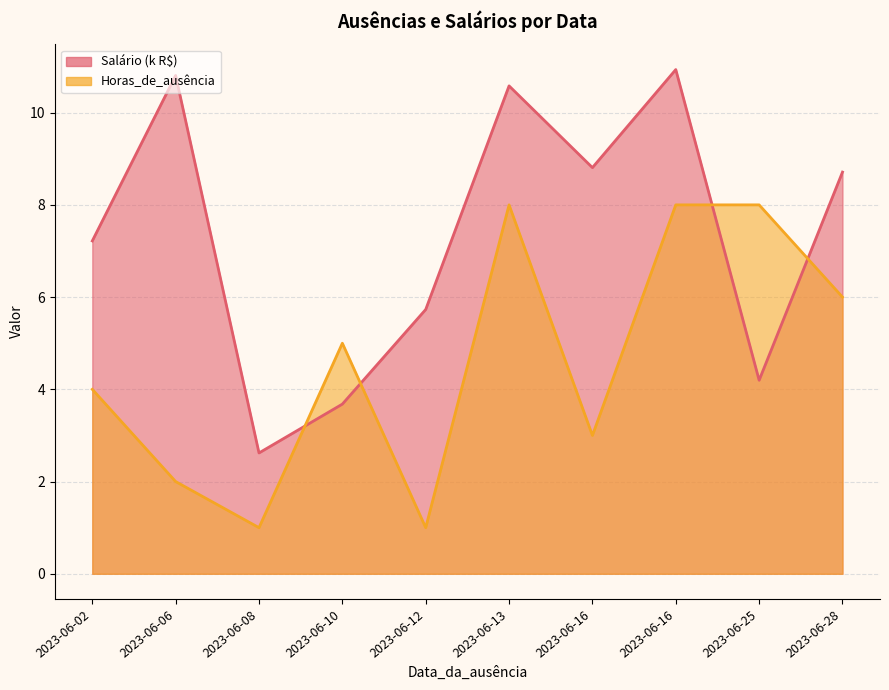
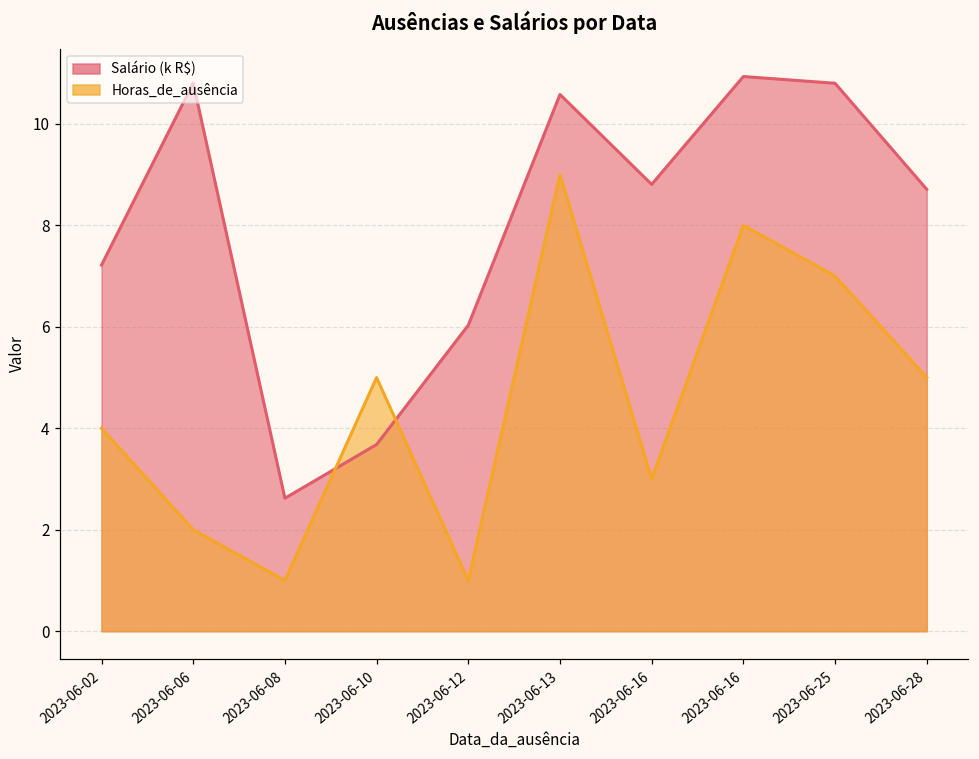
Salário (k R$), 2023-06-12: 5.7 -> 6.0
Horas_de_ausência, 2023-06-13: 8 -> 9
Salário (k R$), 2023-06-25: 4.2 -> 10.8
Horas_de_ausência, 2023-06-25: 8 -> 7
Horas_de_ausência, 2023-06-28: 6 -> 5
